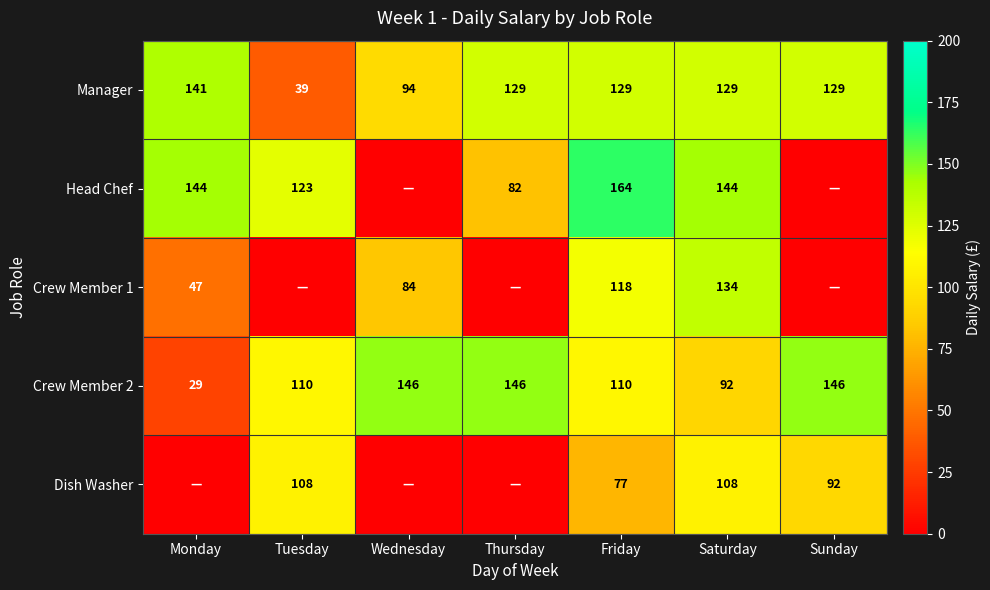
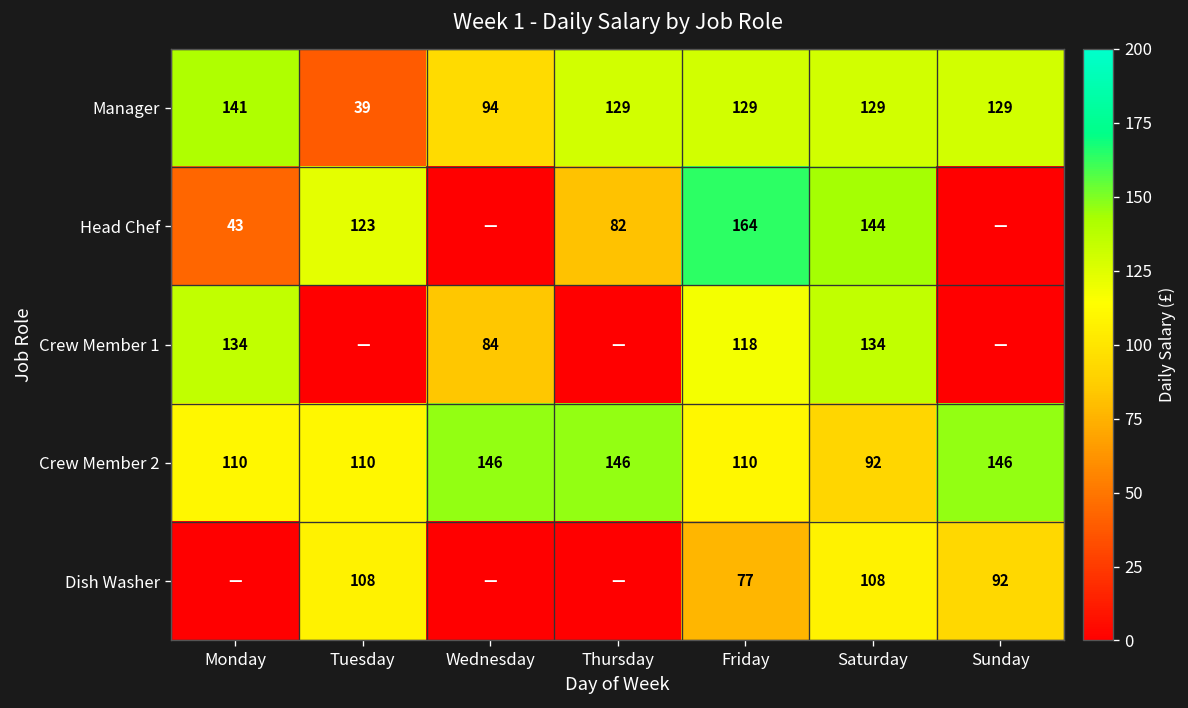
Head Chef, Monday: 144 -> 43
Crew Member 1, Monday: 47 -> 134
Crew Member 2, Monday: 29 -> 110
